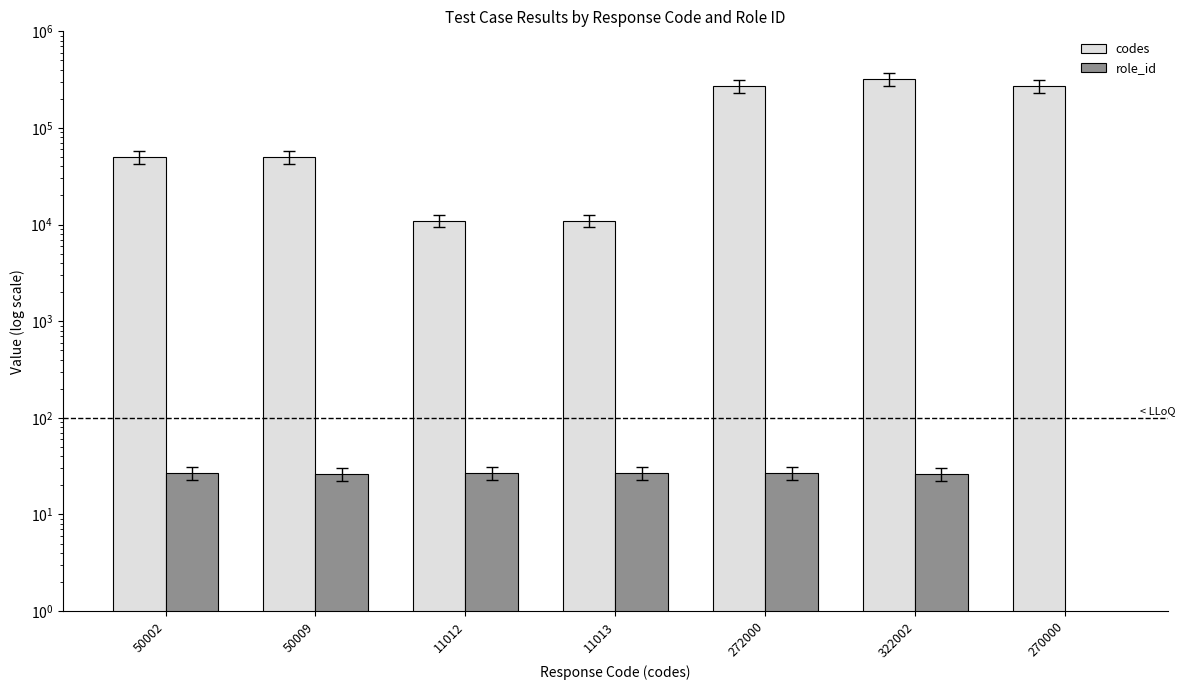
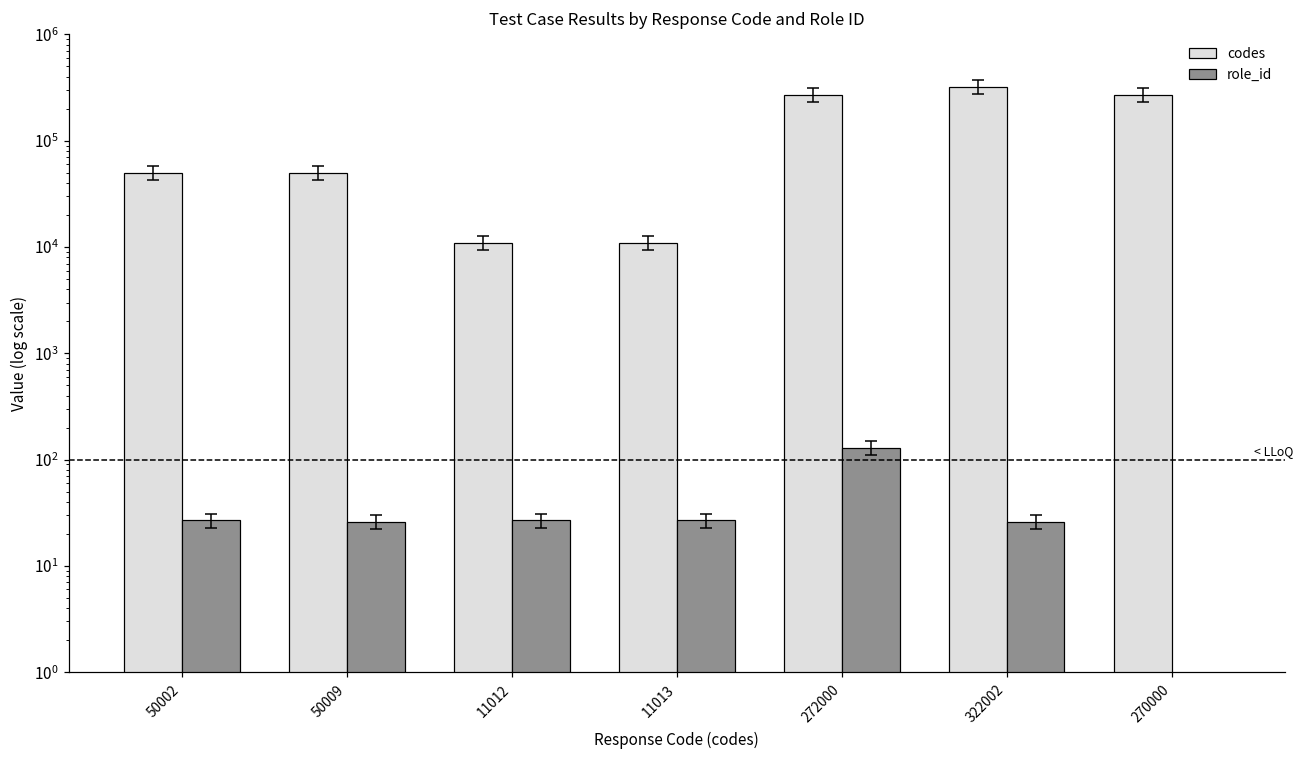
role_id, 272000: 27 -> 130
